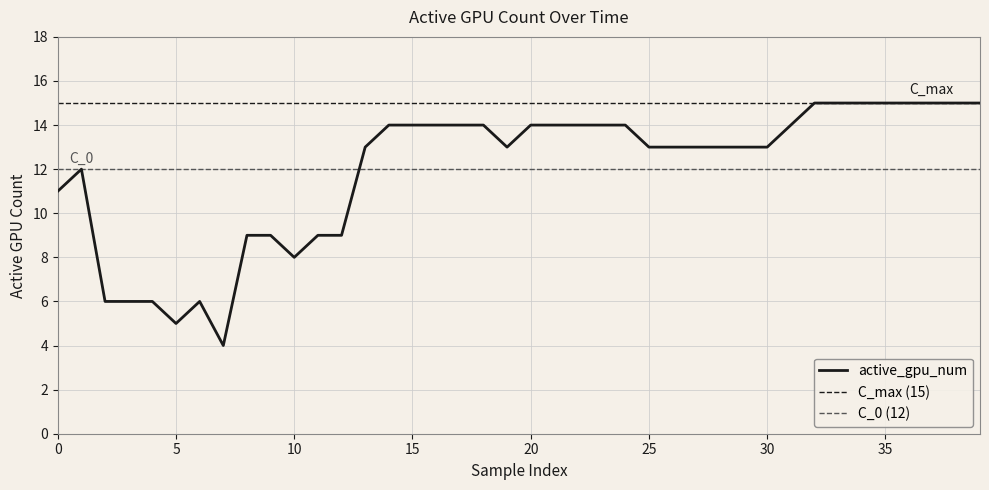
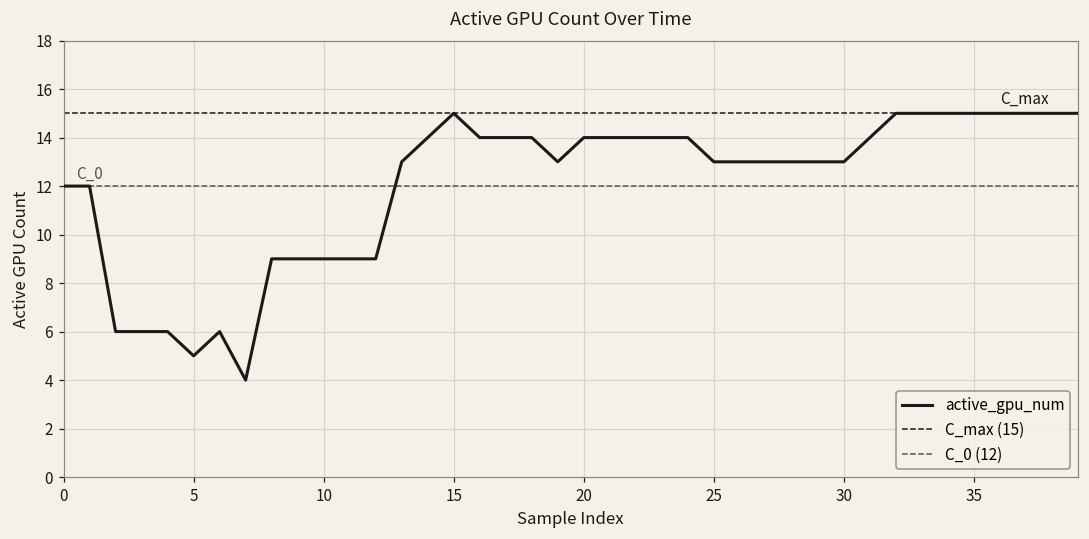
0: 11 -> 12
10: 8 -> 9
15: 14 -> 15
